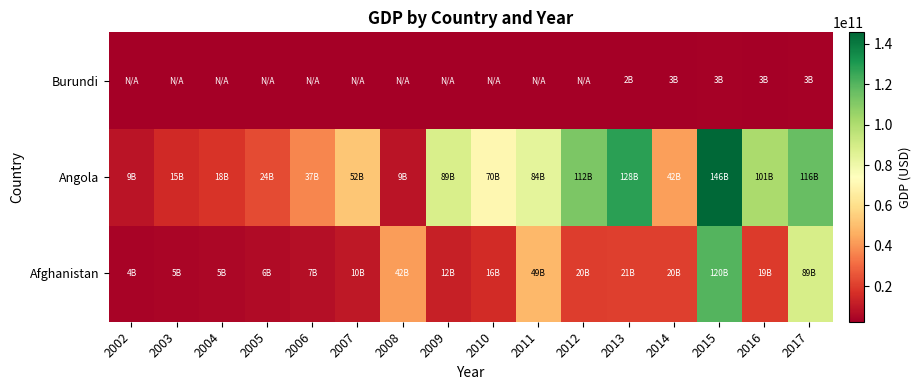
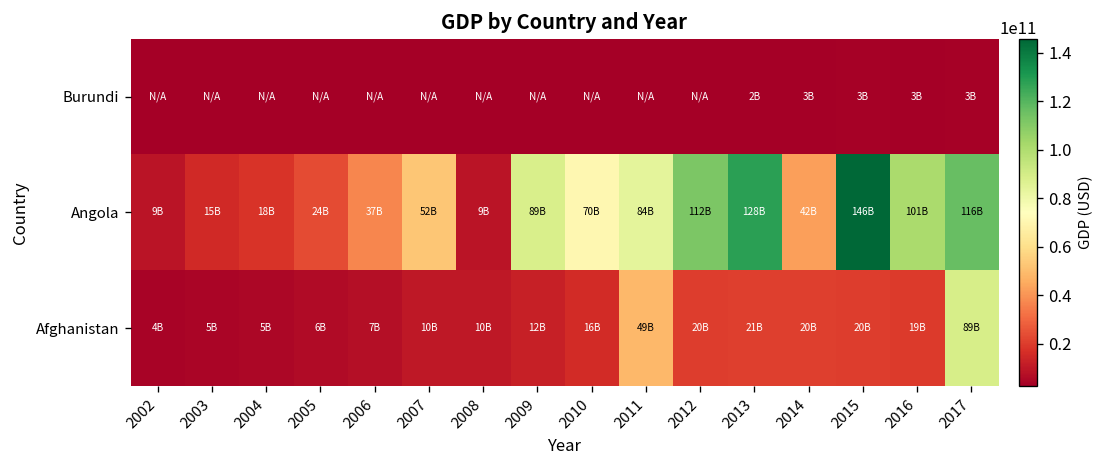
Afghanistan, 2008: 42B -> 10B
Afghanistan, 2015: 120B -> 20B
